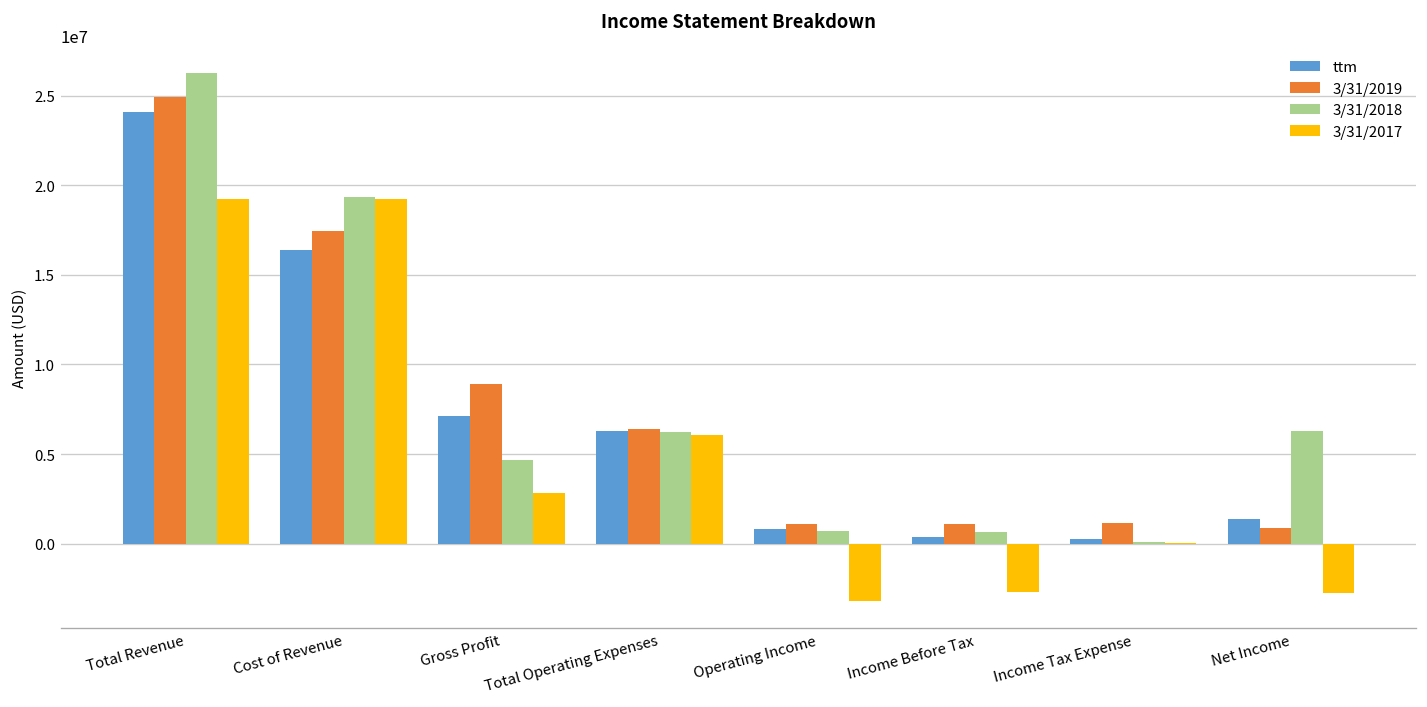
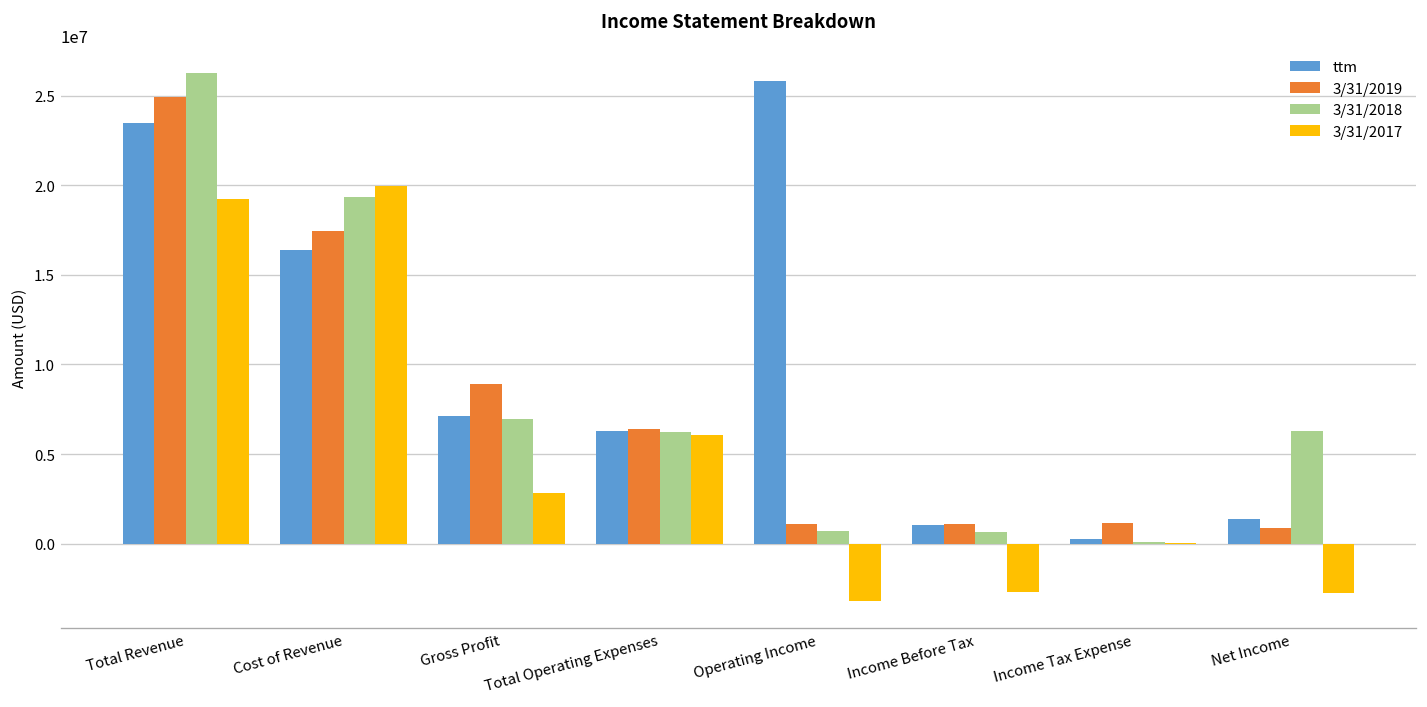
ttm, Total Revenue: 24100000 -> 23500000
3/31/2017, Cost of Revenue: 19300000 -> 19900000
3/31/2018, Gross Profit: 4700000 -> 6900000
ttm, Operating Income: 800000 -> 25800000
ttm, Income Before Tax: 400000 -> 1000000
